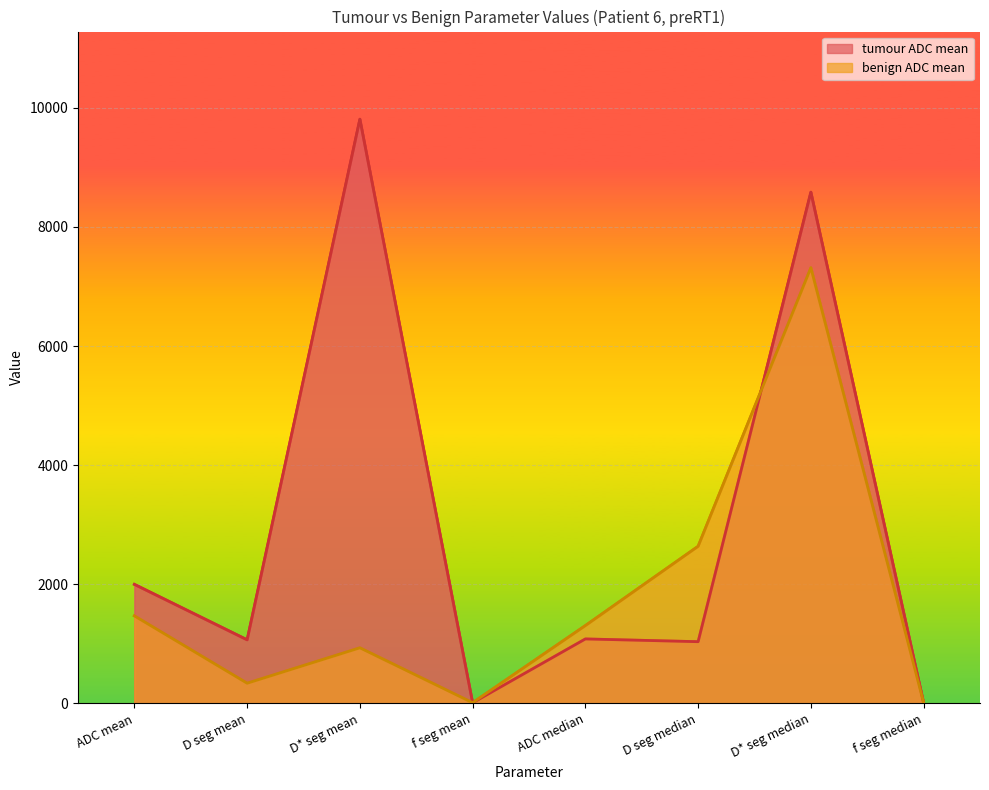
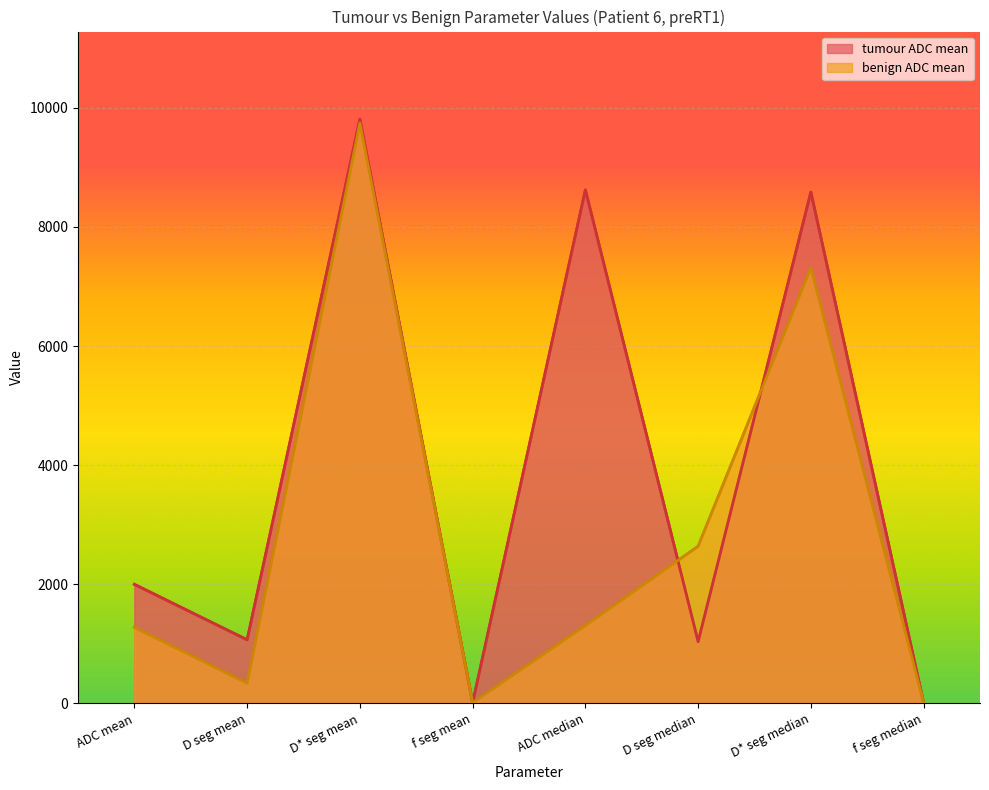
benign ADC mean, ADC mean: 1500 -> 1300
benign ADC mean, D* seg mean: 900 -> 9700
tumour ADC mean, ADC median: 1100 -> 8600
